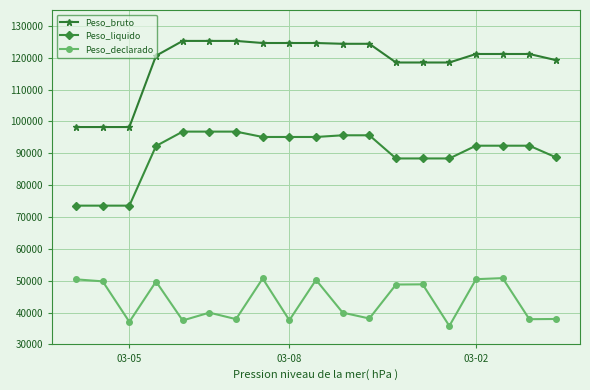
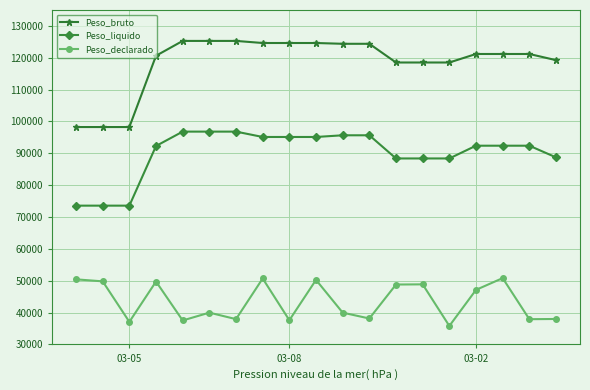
Peso_declarado, 03-02: 51000 -> 47000
